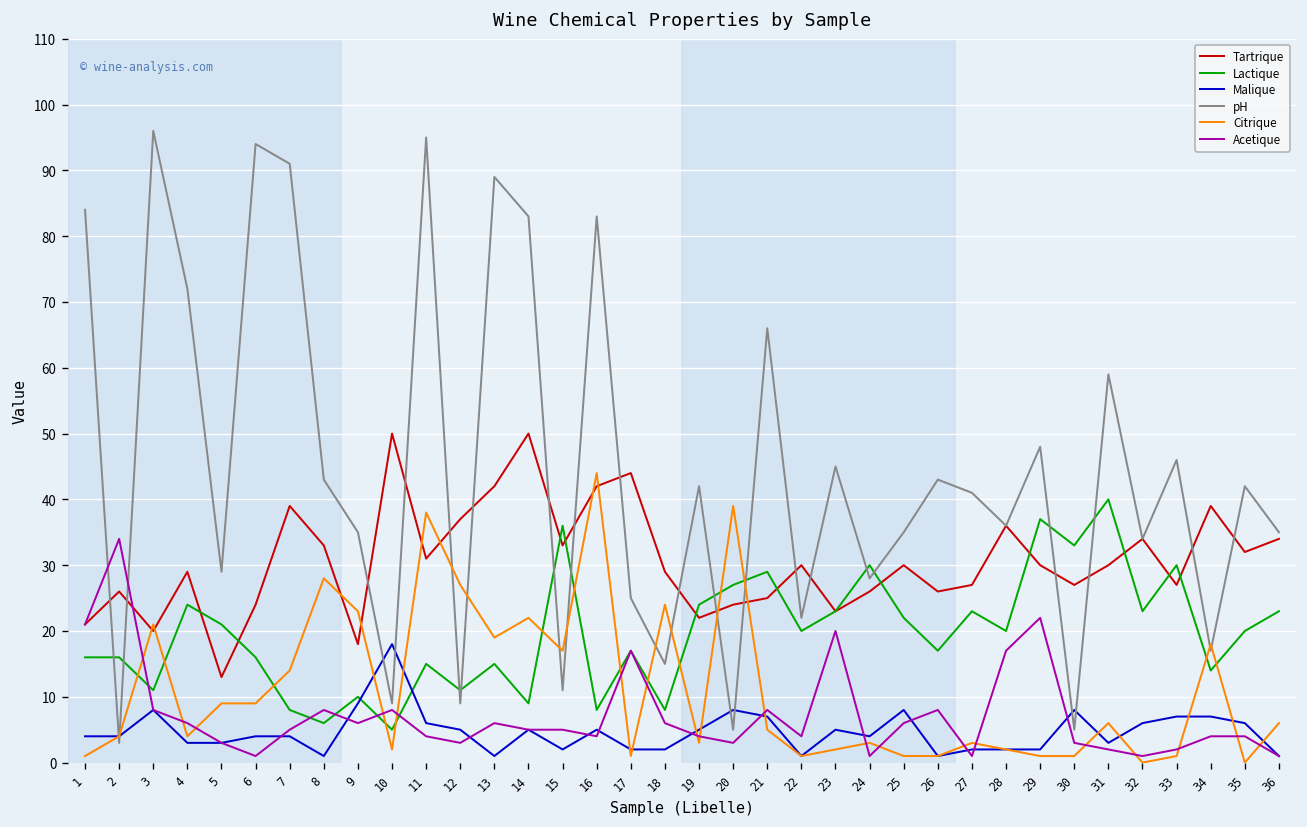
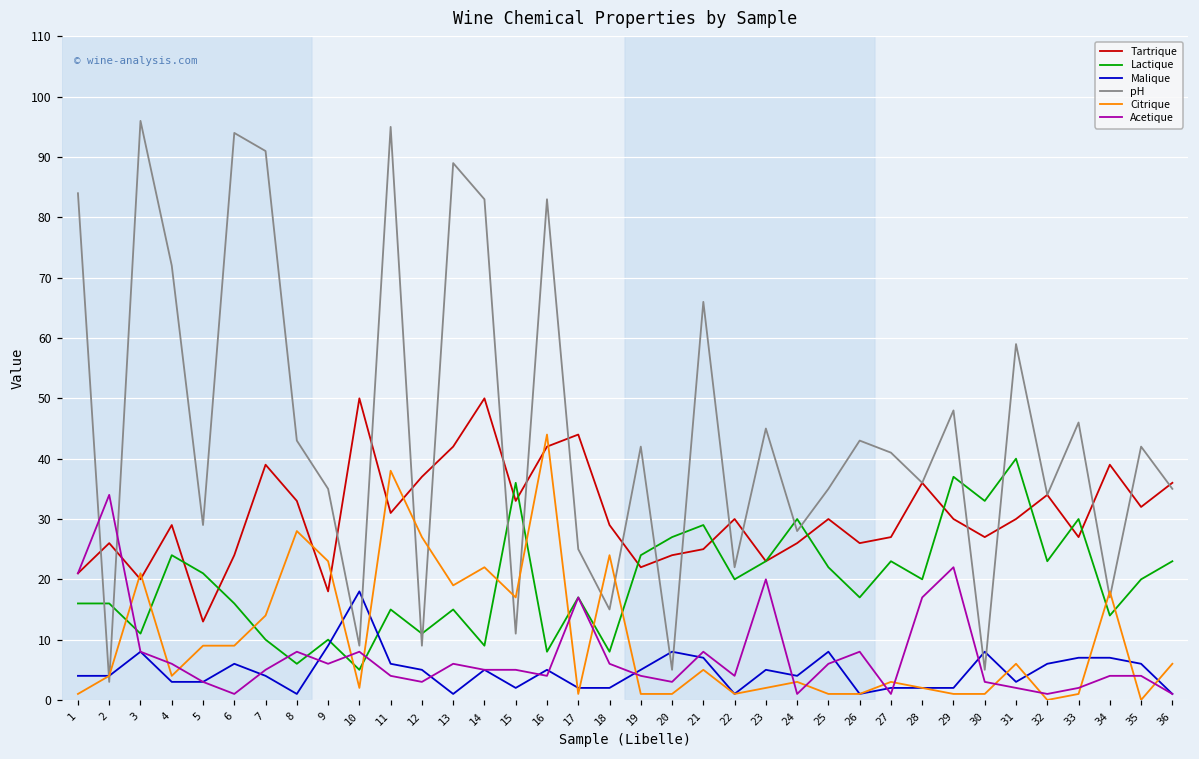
Malique, 6: 4 -> 6
Lactique, 7: 8 -> 10
Citrique, 19: 3 -> 1
Citrique, 20: 39 -> 1
Tartrique, 36: 34 -> 36
